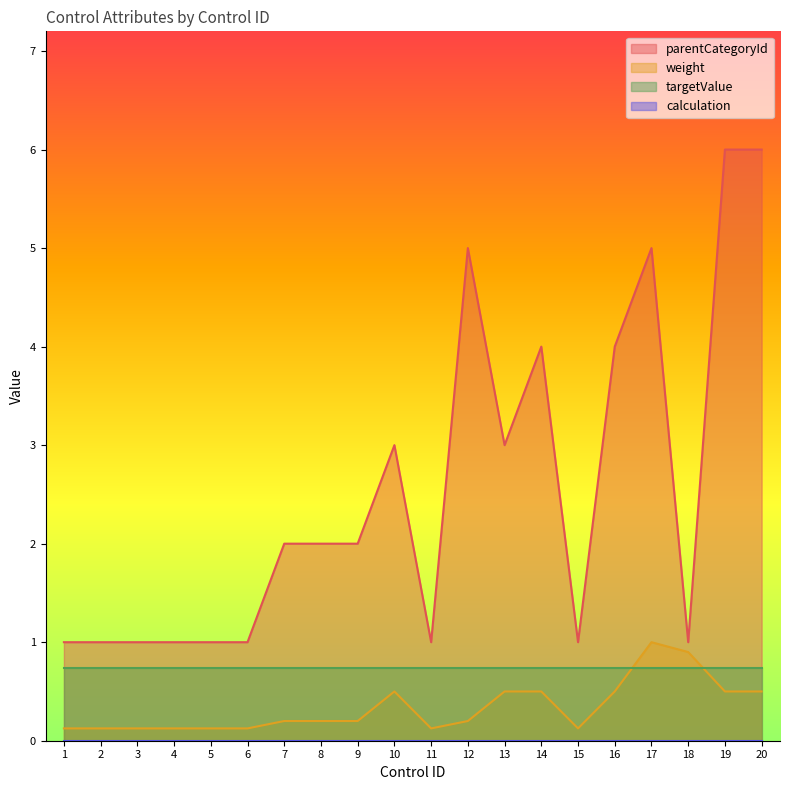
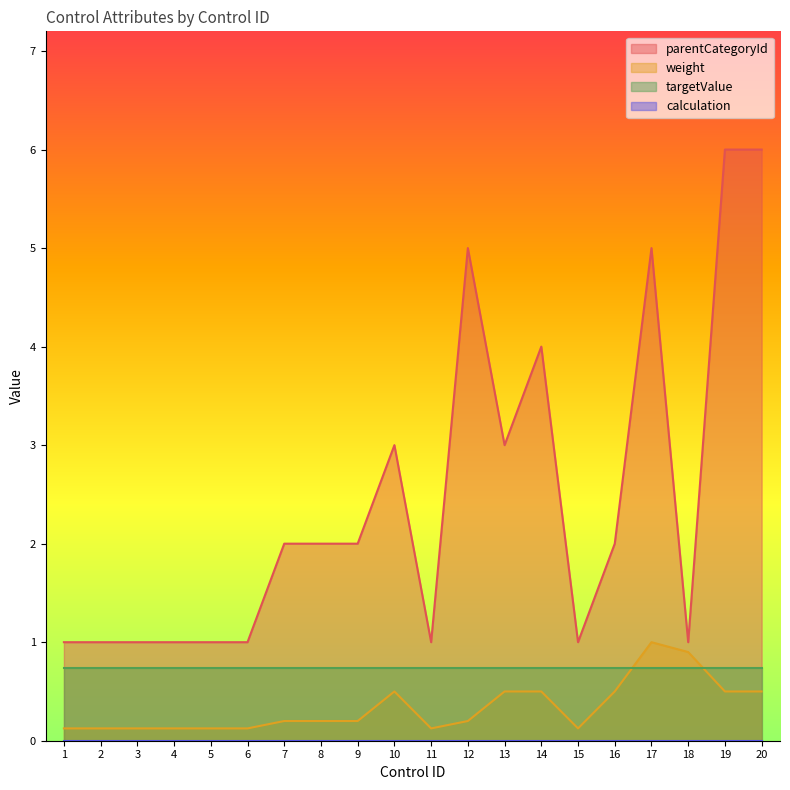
parentCategoryId, 16: 4 -> 2
